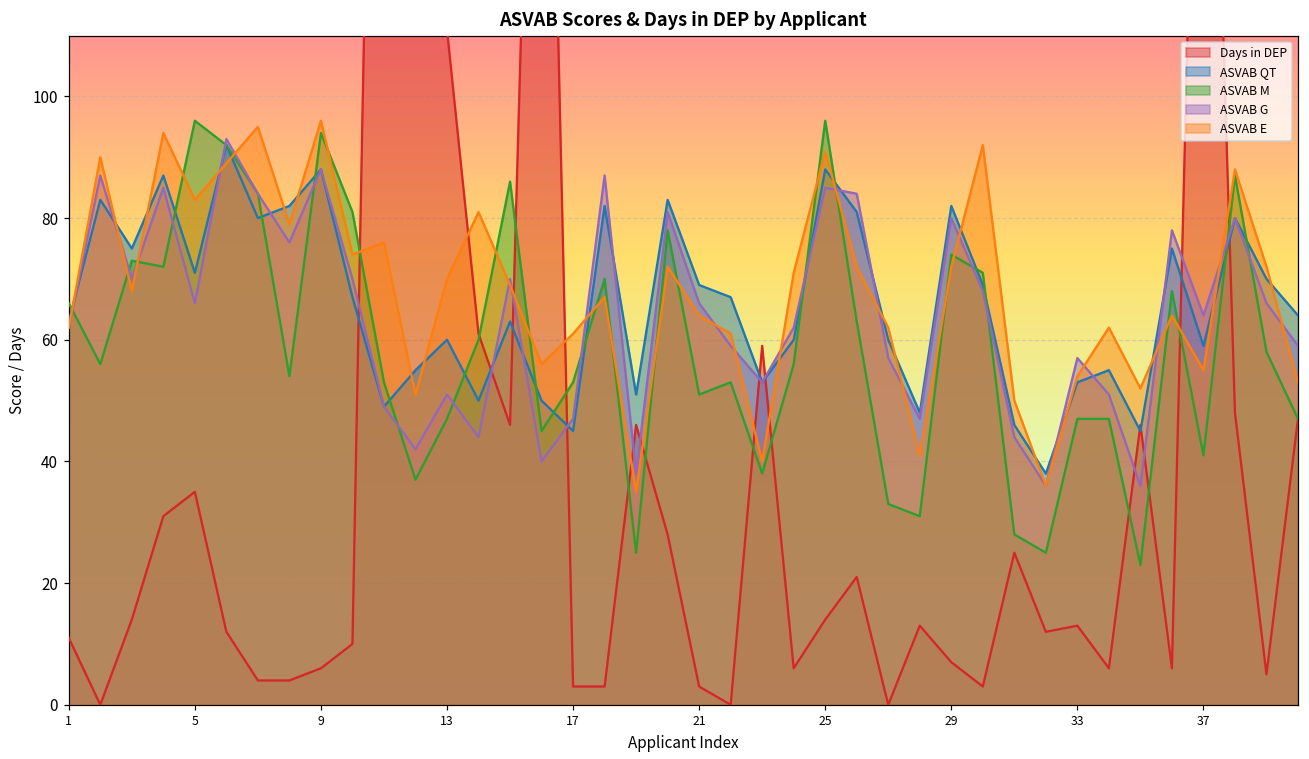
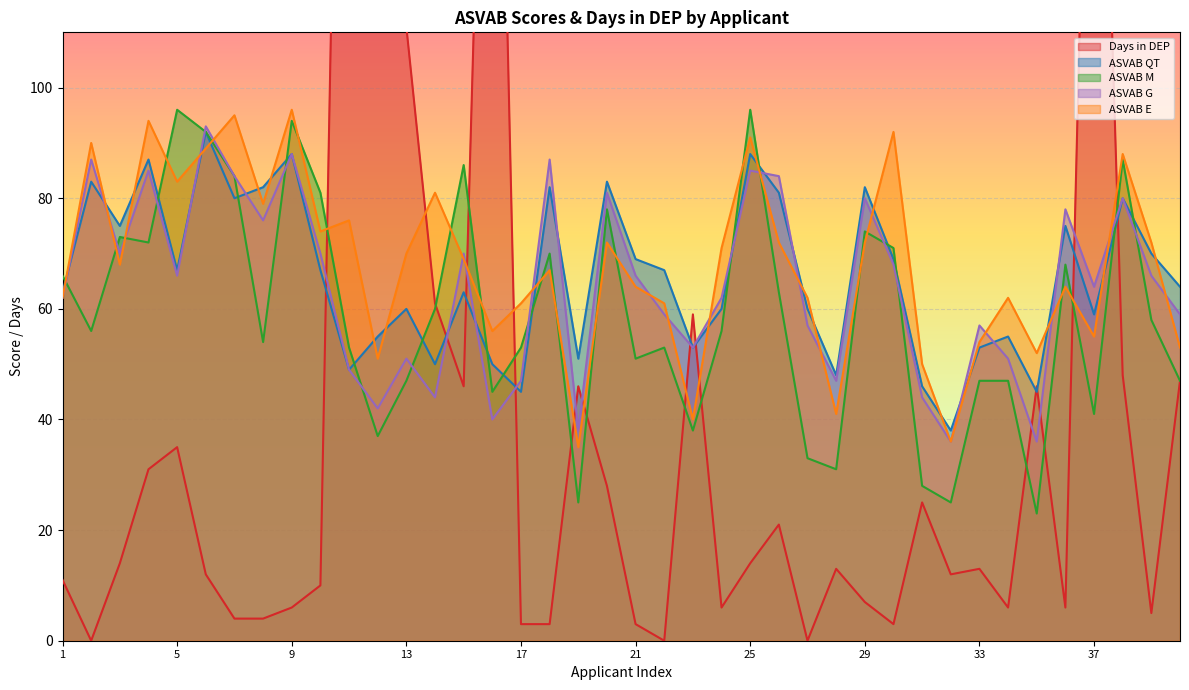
ASVAB QT, 5: 71 -> 67
